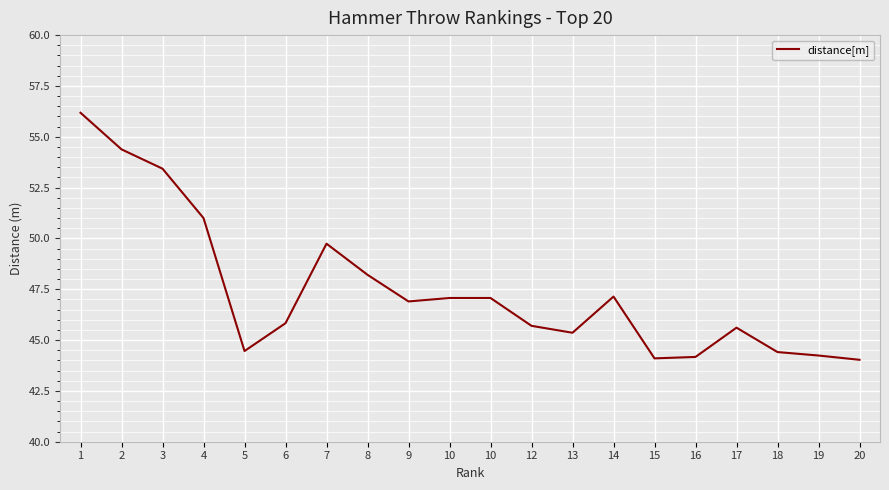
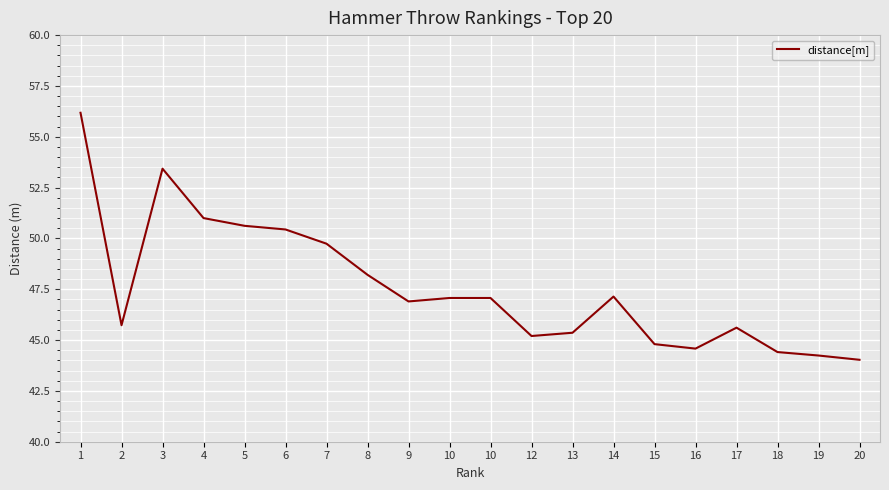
2: 54.4 -> 45.7
5: 44.5 -> 50.6
6: 45.8 -> 50.4
12: 45.7 -> 45.2
15: 44.1 -> 44.8
16: 44.2 -> 44.6
